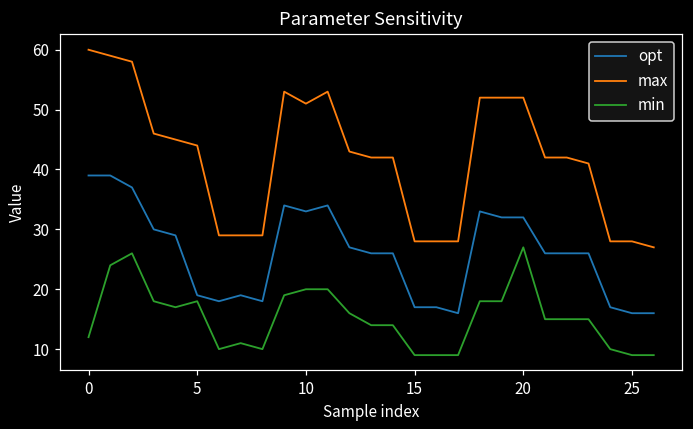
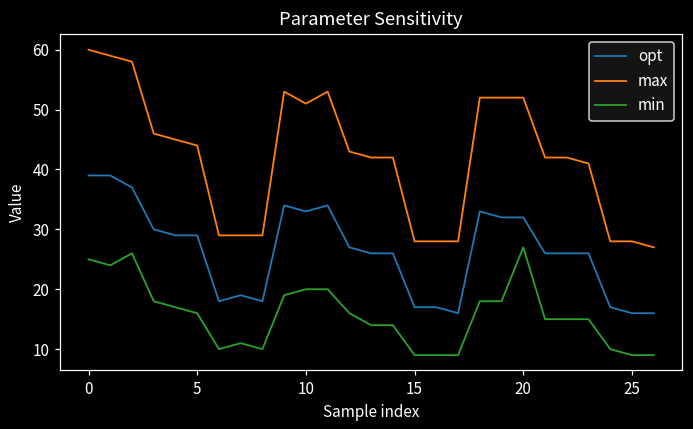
min, 0: 12 -> 25
opt, 5: 19 -> 29
min, 5: 18 -> 16
